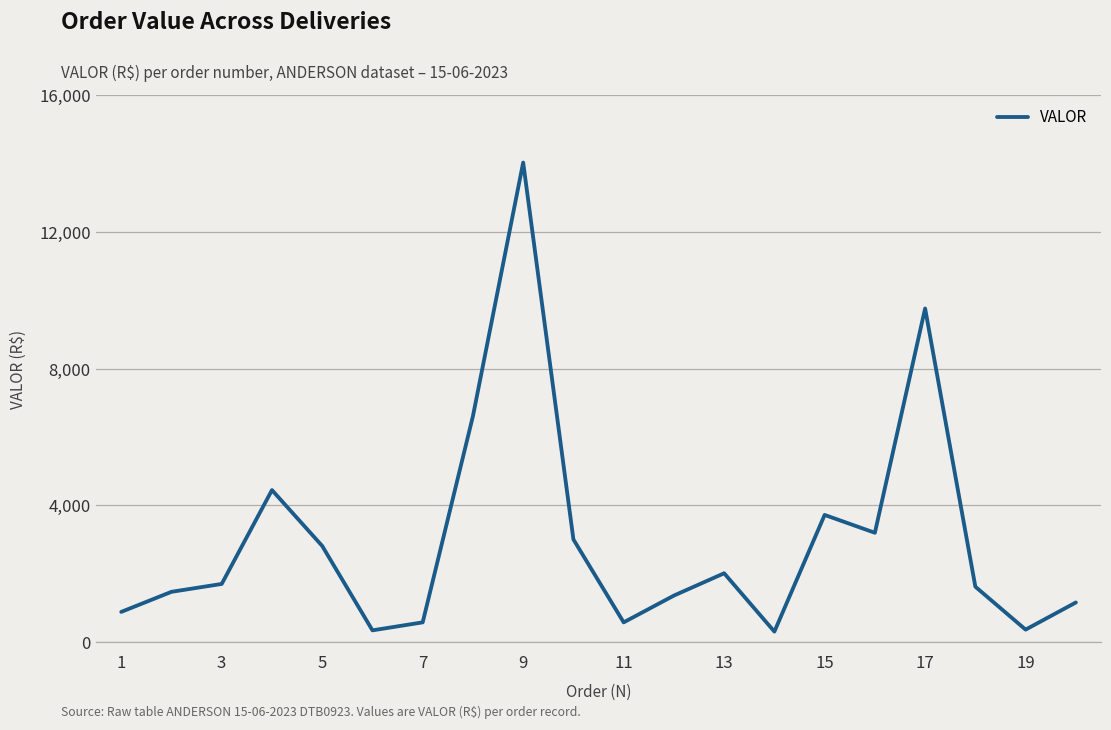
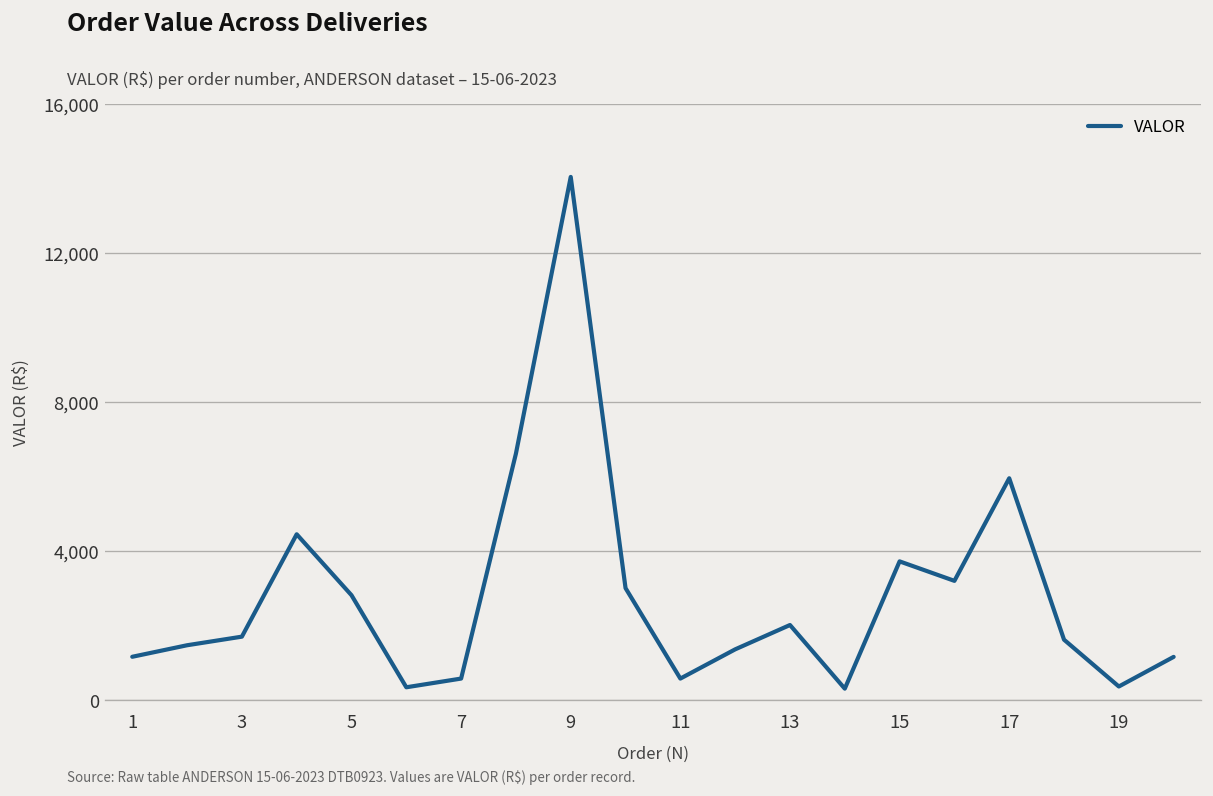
1: 900 -> 1,200
17: 9,800 -> 5,900
